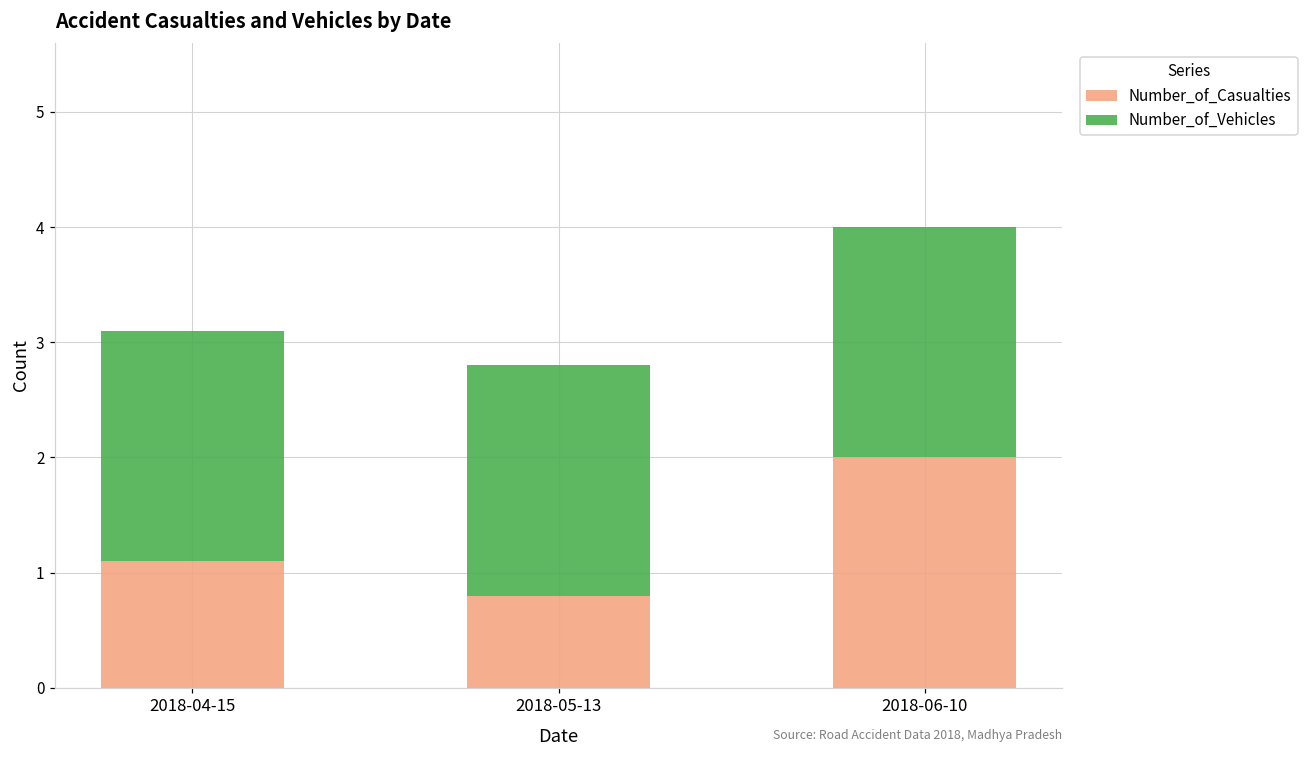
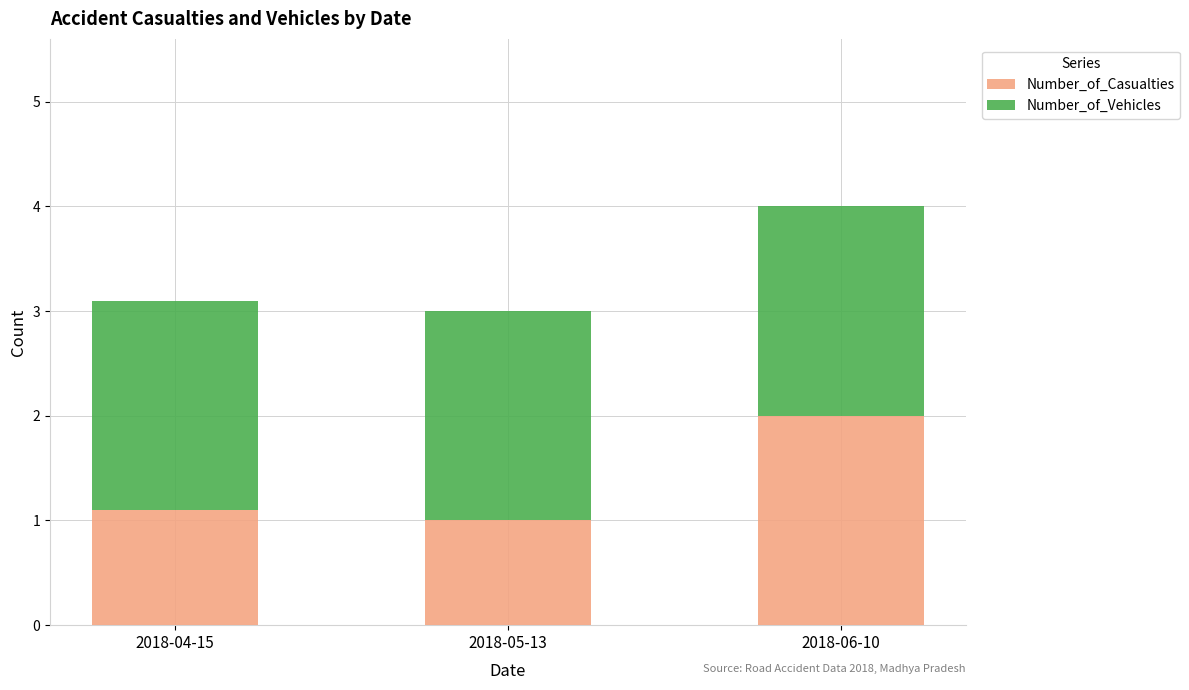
Number_of_Casualties, 2018-05-13: 0.8 -> 1.0
